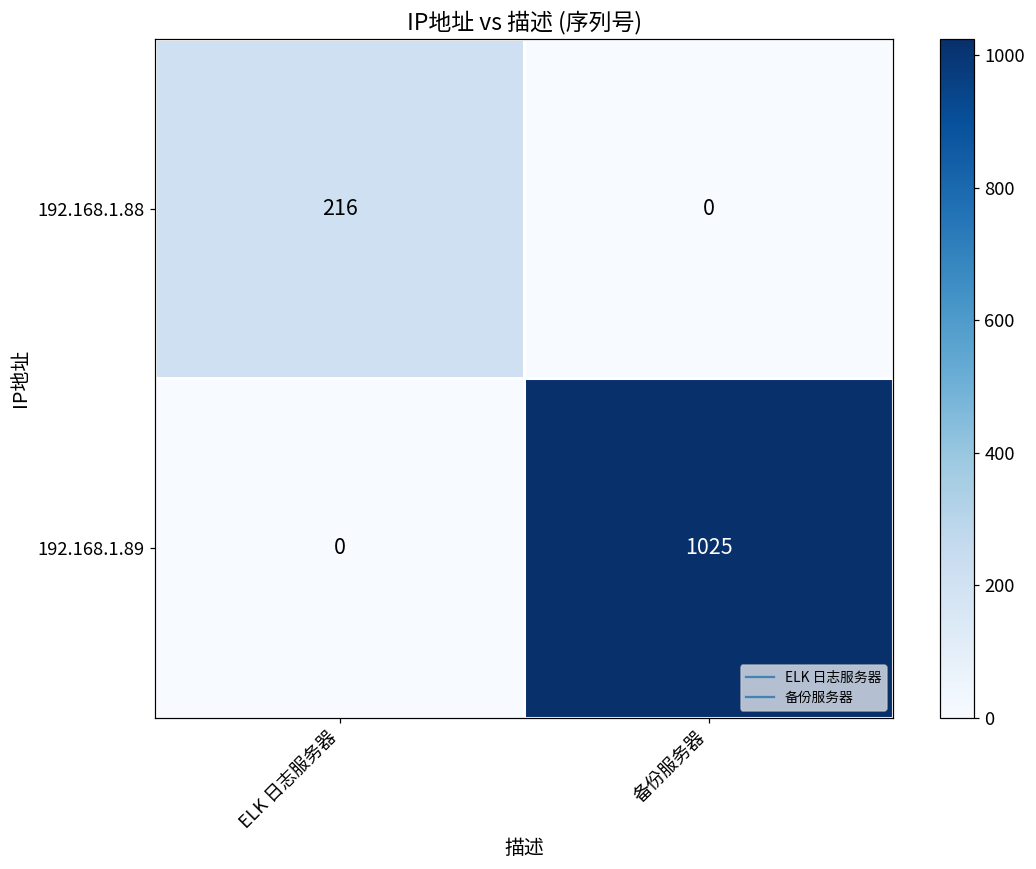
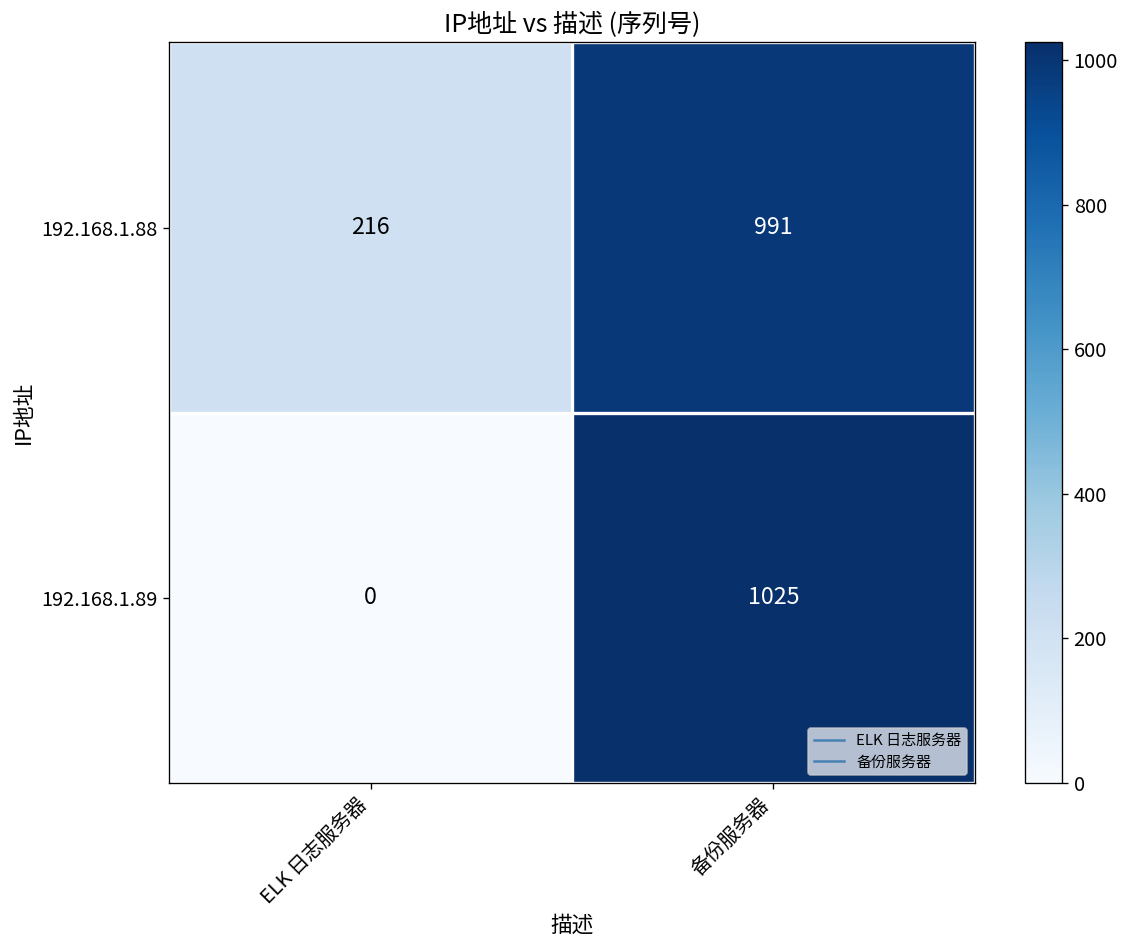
192.168.1.88, 备份服务器: 0 -> 991
